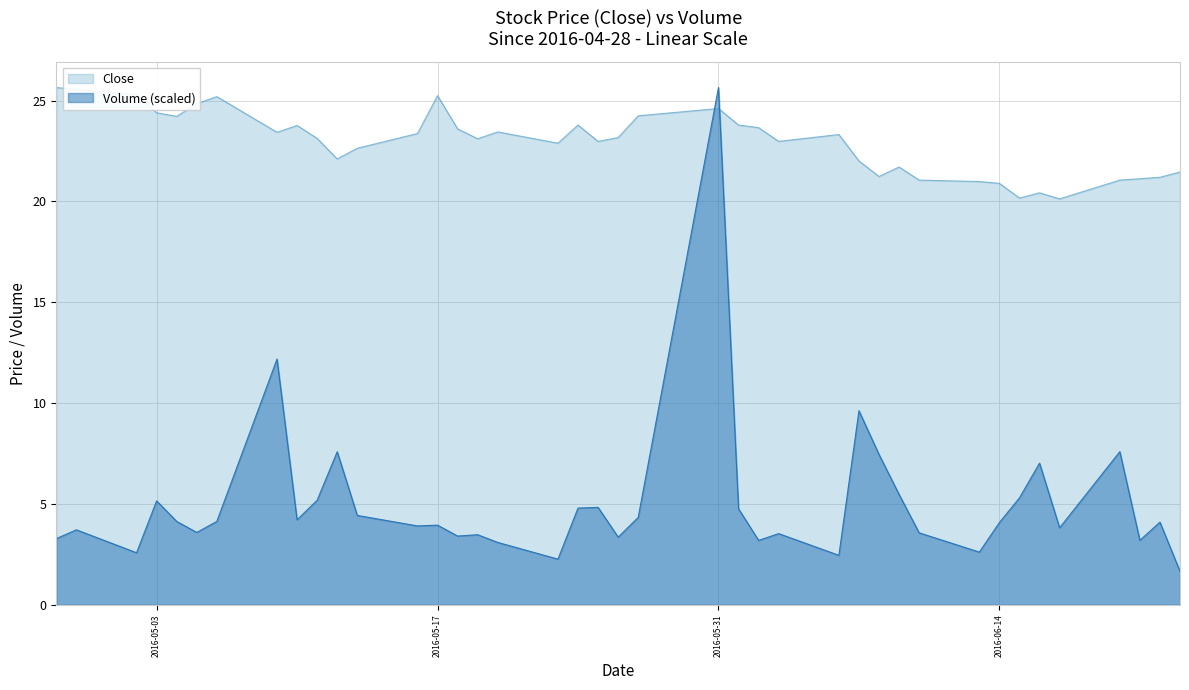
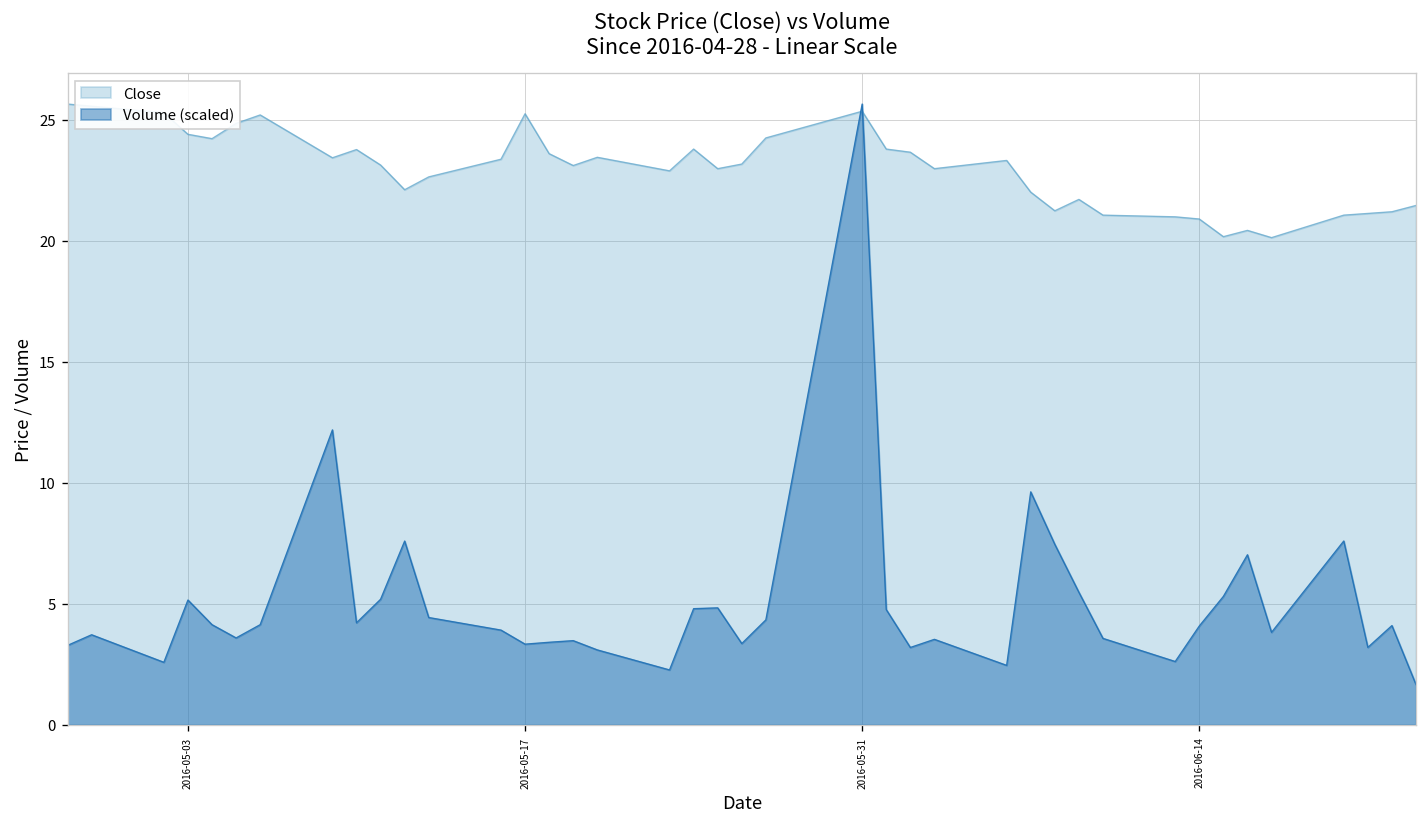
Volume (scaled), 2016-05-17: 4.0 -> 3.3
Close, 2016-05-31: 24.6 -> 25.4
